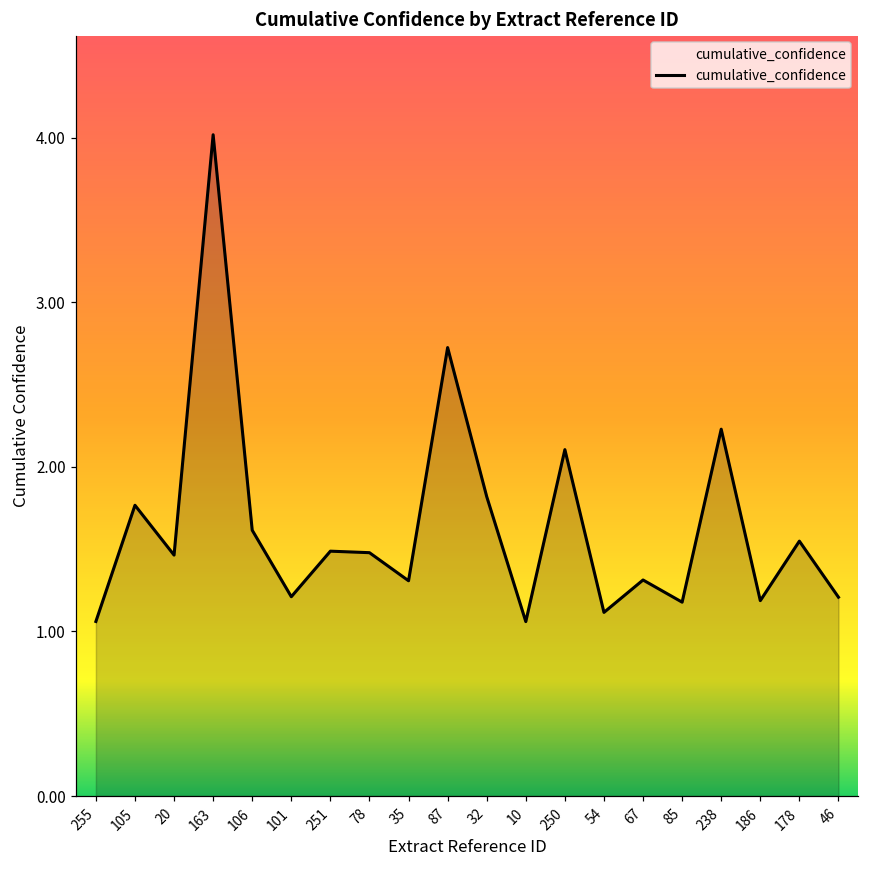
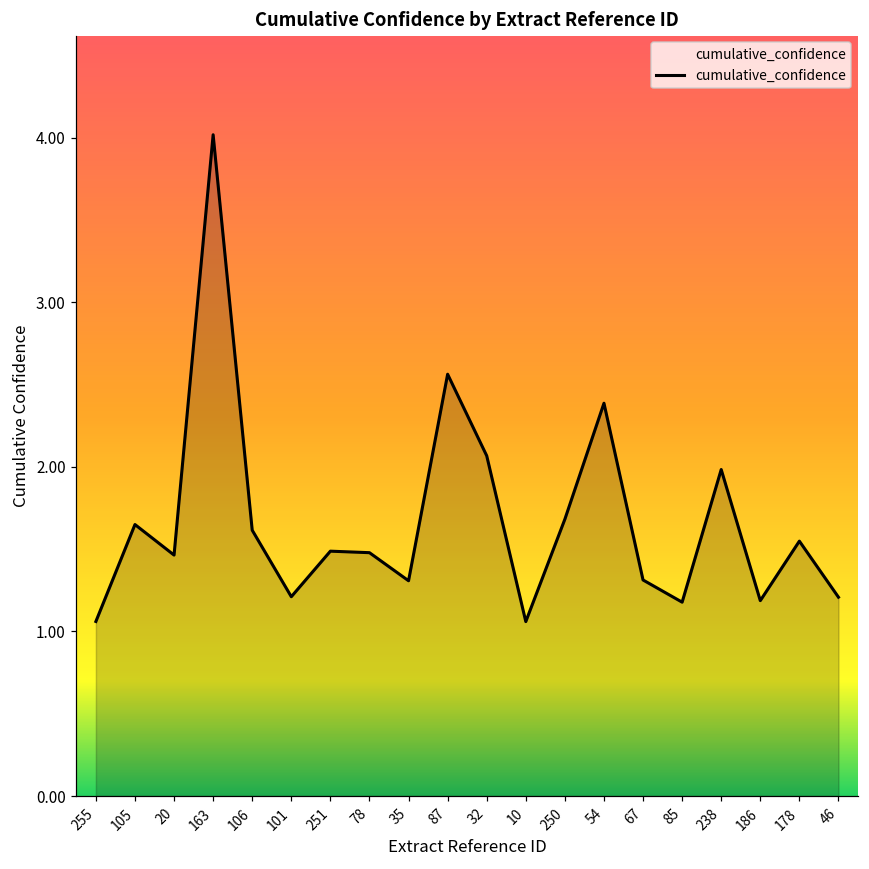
105: 1.77 -> 1.65
87: 2.72 -> 2.56
32: 1.82 -> 2.07
250: 2.10 -> 1.68
54: 1.12 -> 2.39
238: 2.23 -> 1.98
